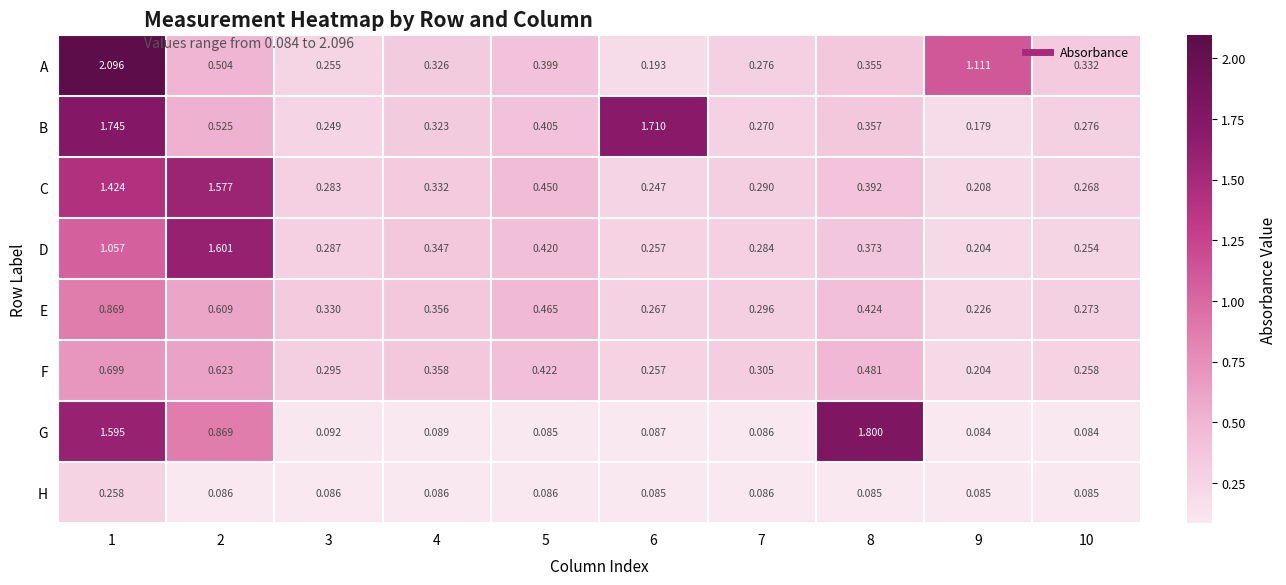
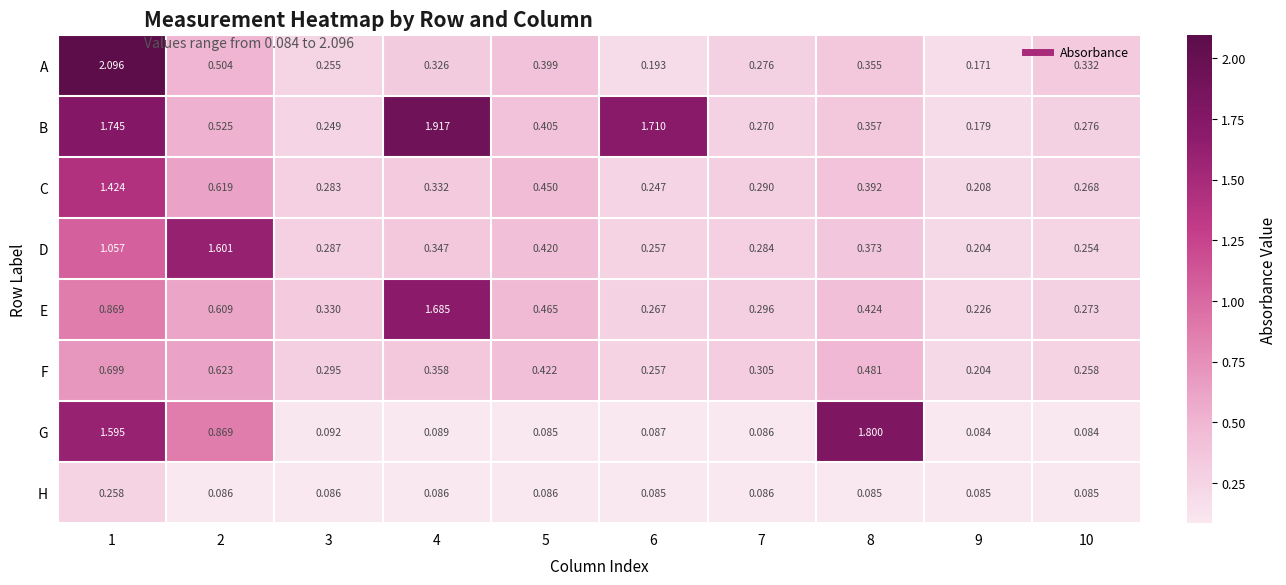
A, 9: 1.111 -> 0.171
B, 4: 0.323 -> 1.917
C, 2: 1.577 -> 0.619
E, 4: 0.356 -> 1.685
